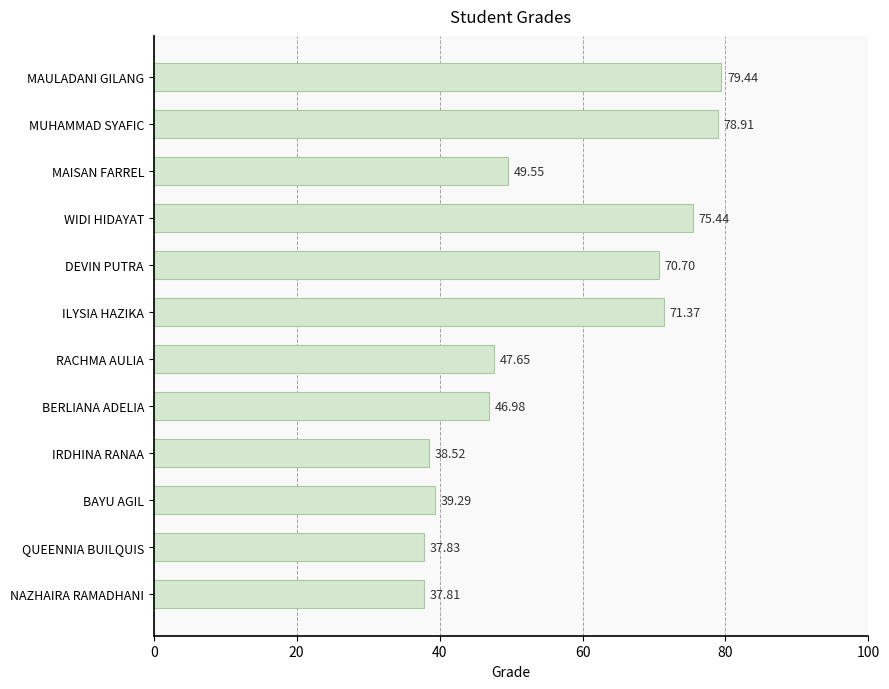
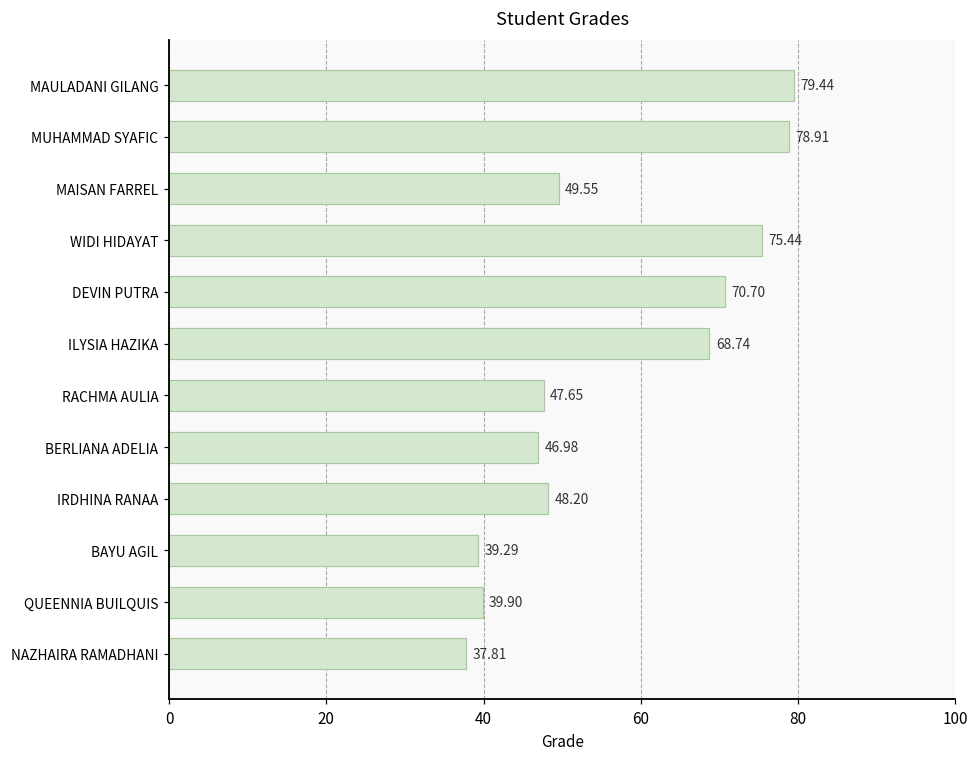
ILYSIA HAZIKA: 71.37 -> 68.74
IRDHINA RANAA: 38.52 -> 48.20
QUEENNIA BUILQUIS: 37.83 -> 39.90
